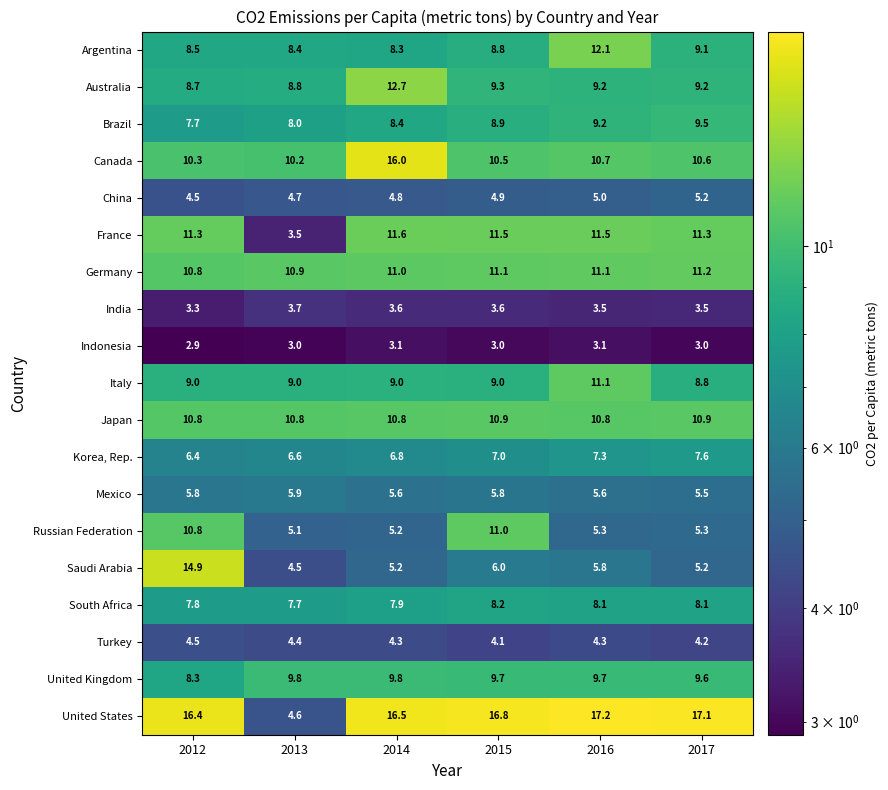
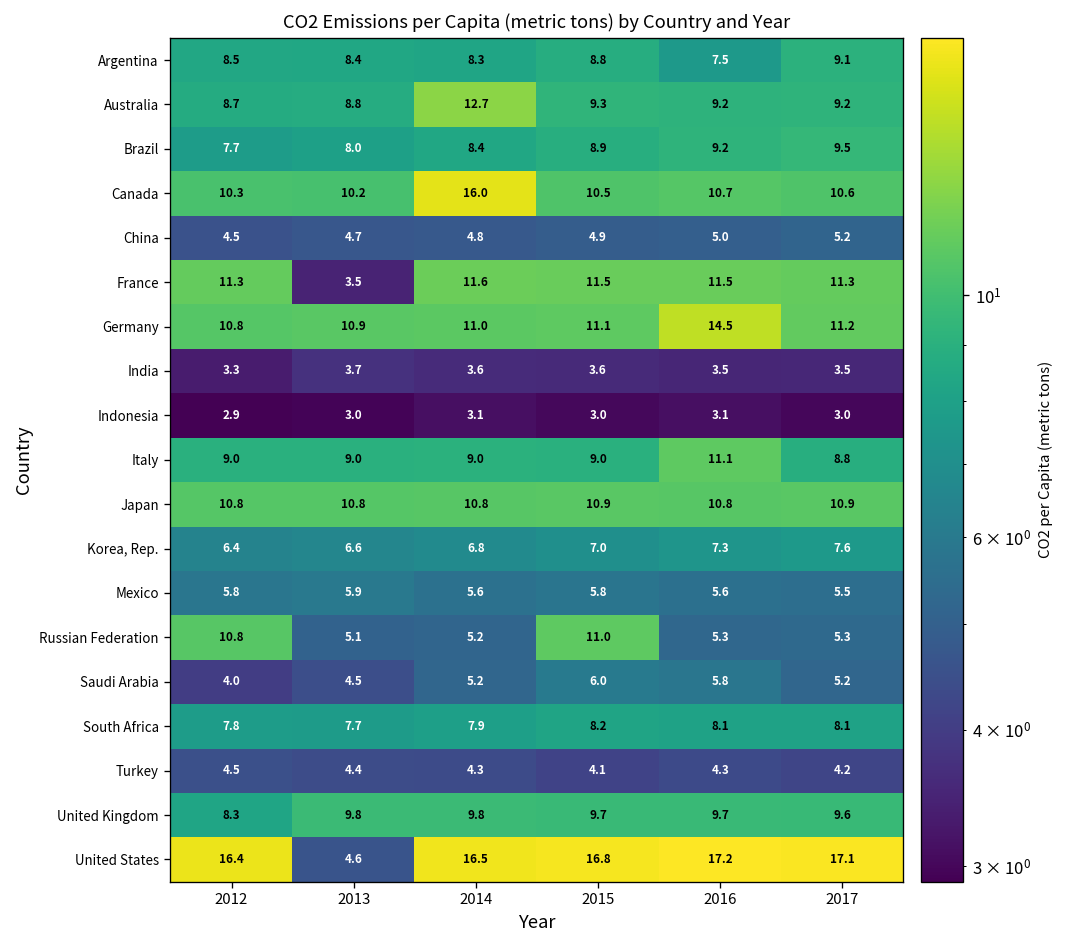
Argentina, 2016: 12.1 -> 7.5
Germany, 2016: 11.1 -> 14.5
Saudi Arabia, 2012: 14.9 -> 4.0
